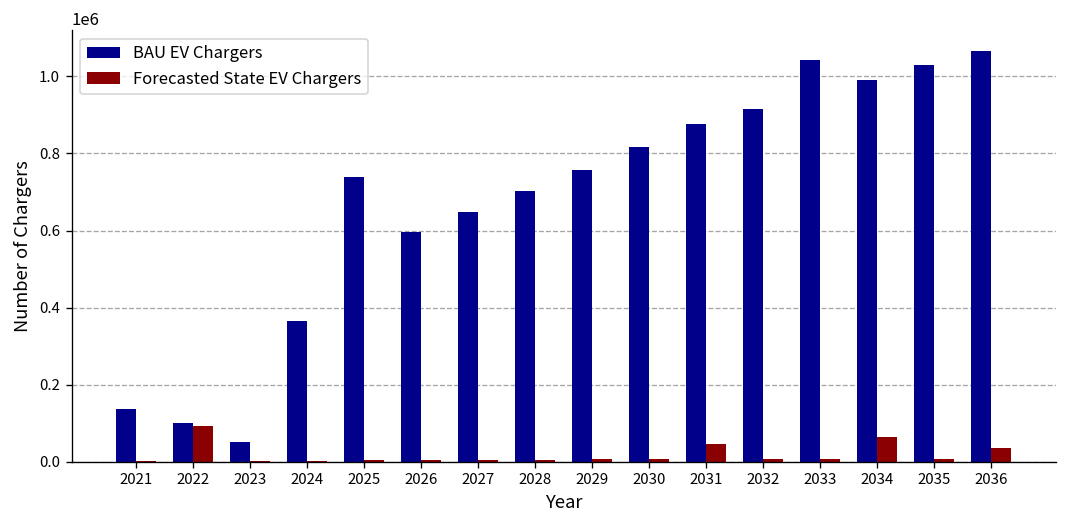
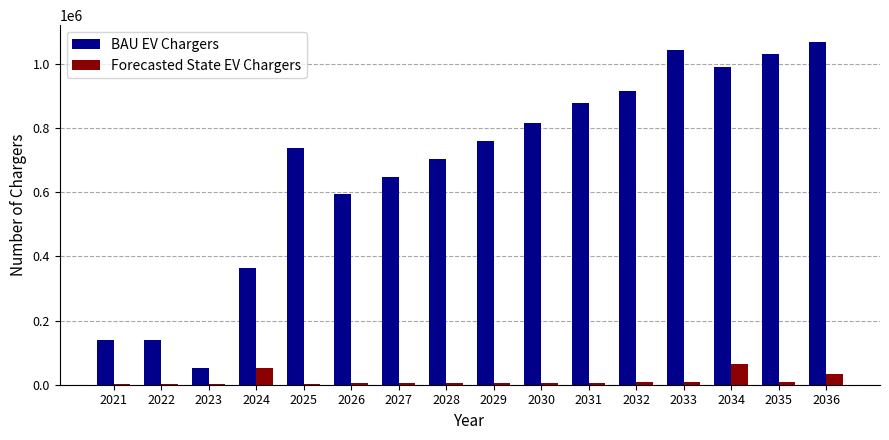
BAU EV Chargers, 2022: 100000 -> 140000
Forecasted State EV Chargers, 2022: 90000 -> 0
Forecasted State EV Chargers, 2024: 0 -> 50000
Forecasted State EV Chargers, 2031: 50000 -> 10000
